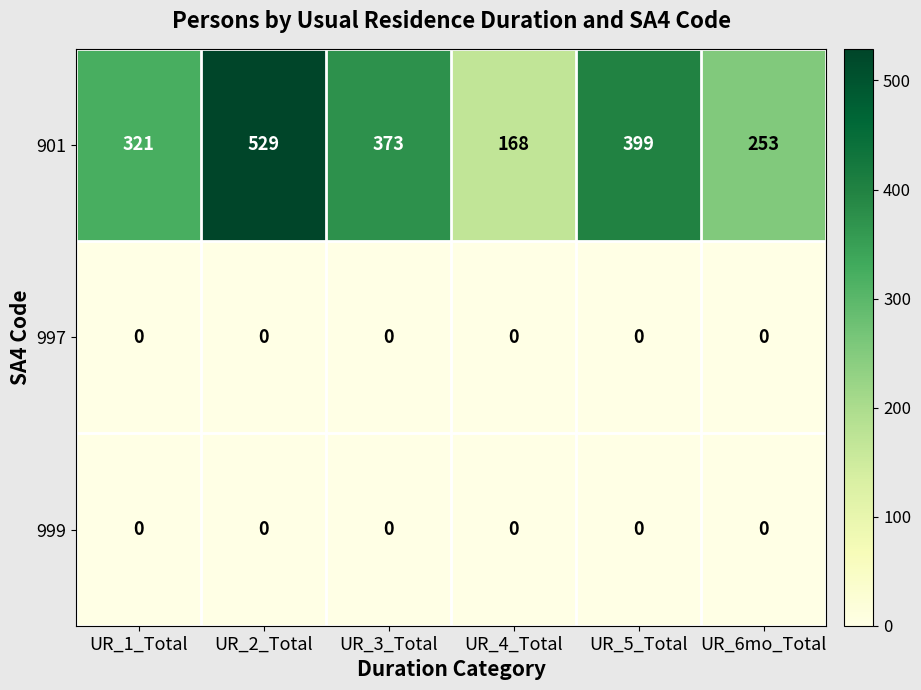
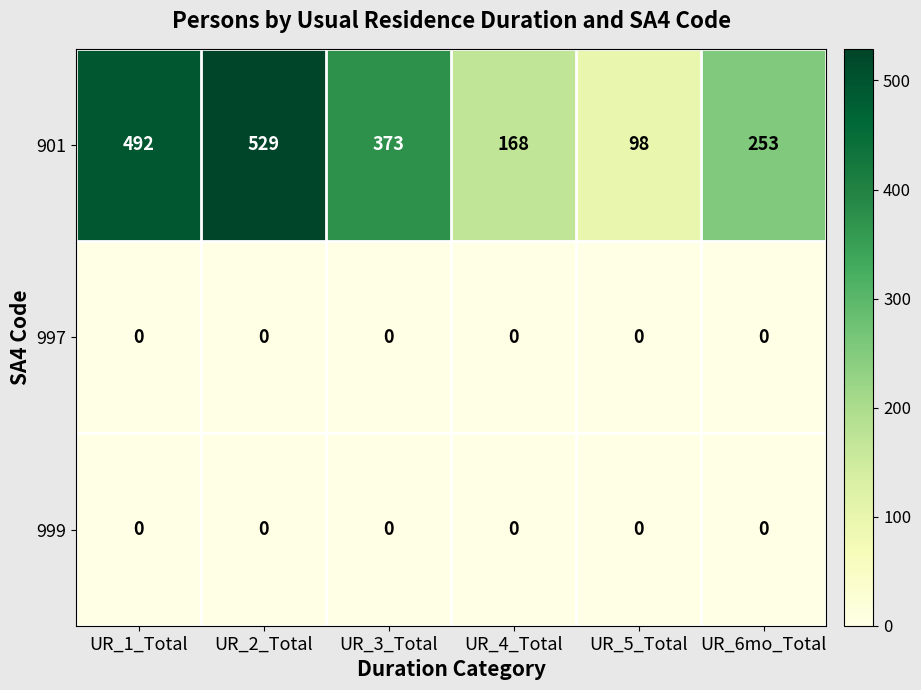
901, UR_1_Total: 321 -> 492
901, UR_5_Total: 399 -> 98
